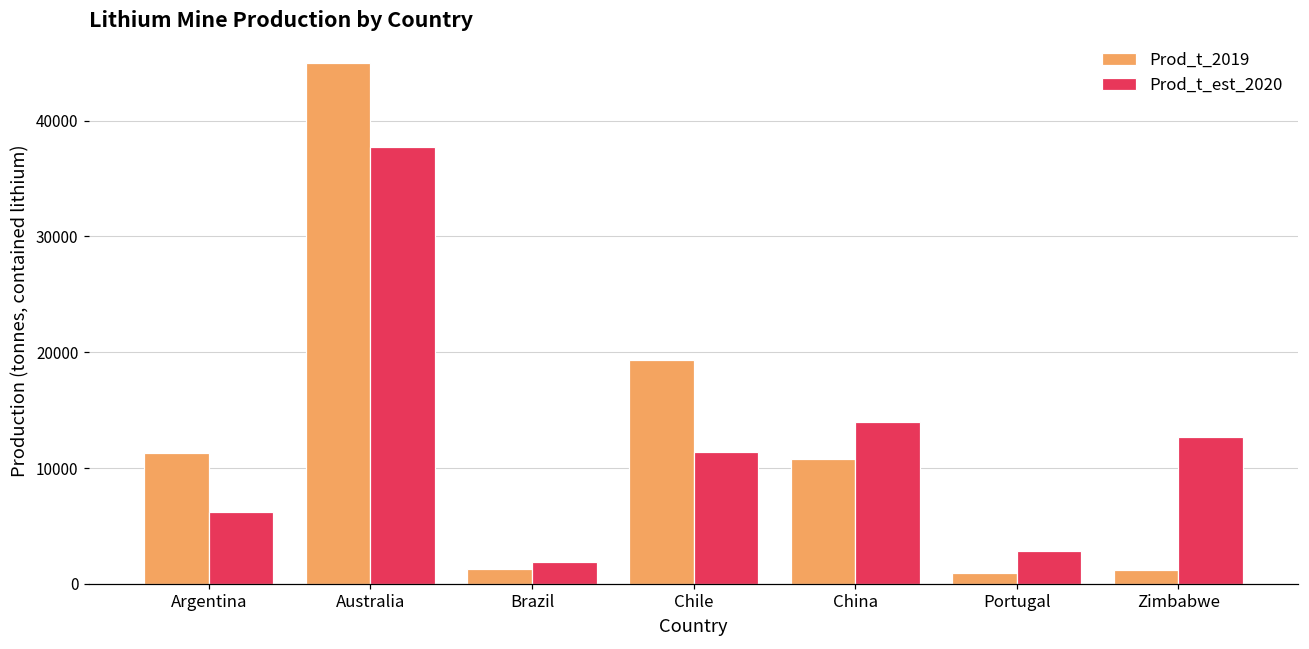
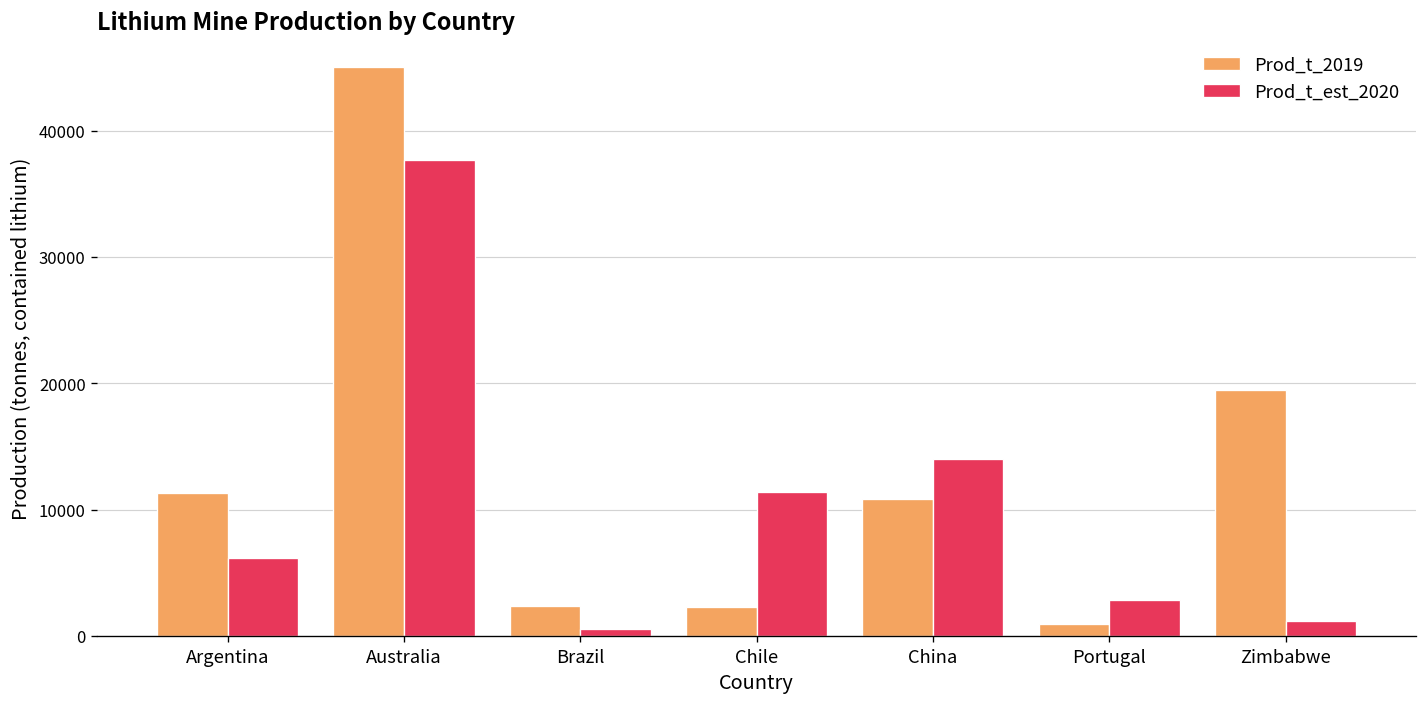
Prod_t_2019, Brazil: 1300 -> 2400
Prod_t_est_2020, Brazil: 1900 -> 500
Prod_t_2019, Chile: 19300 -> 2300
Prod_t_2019, Zimbabwe: 1200 -> 19500
Prod_t_est_2020, Zimbabwe: 12700 -> 1200
